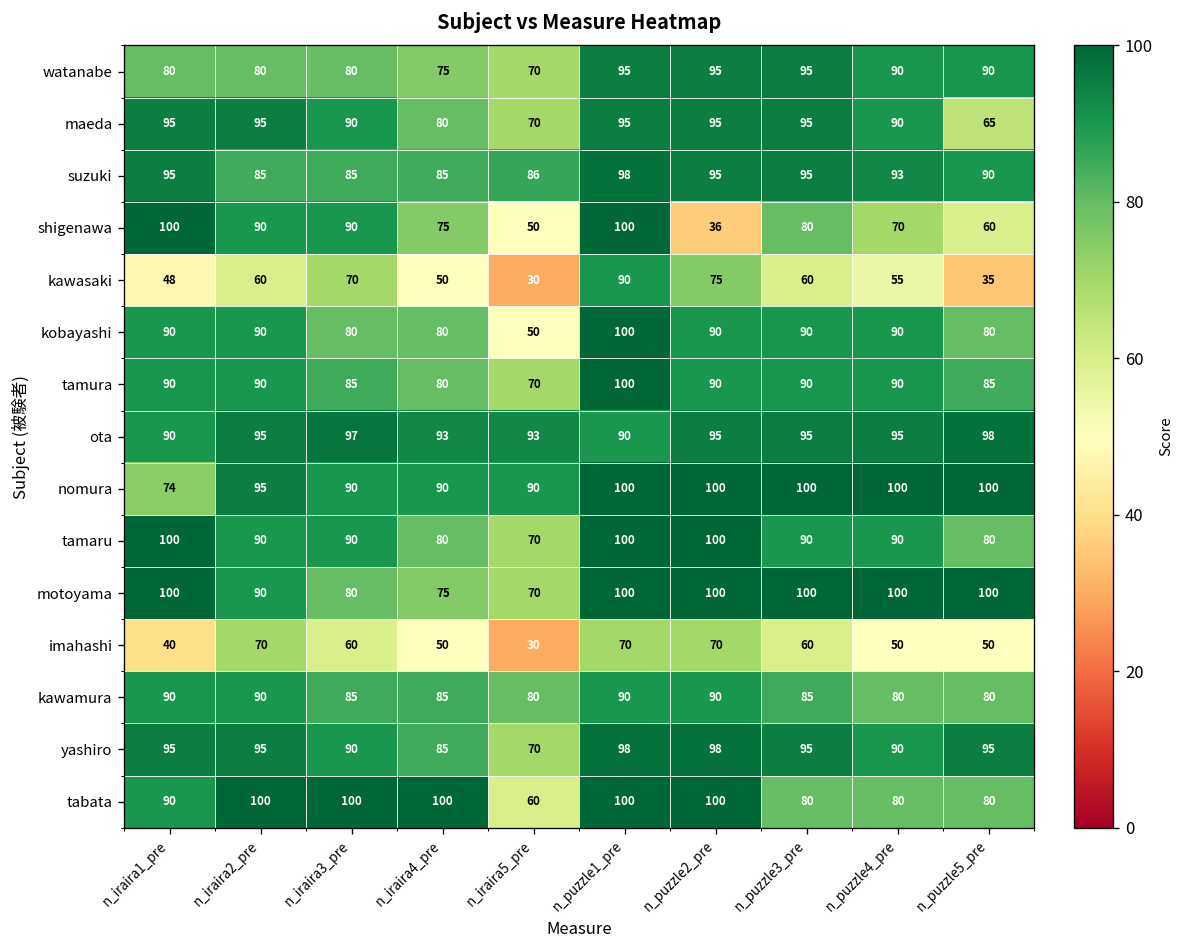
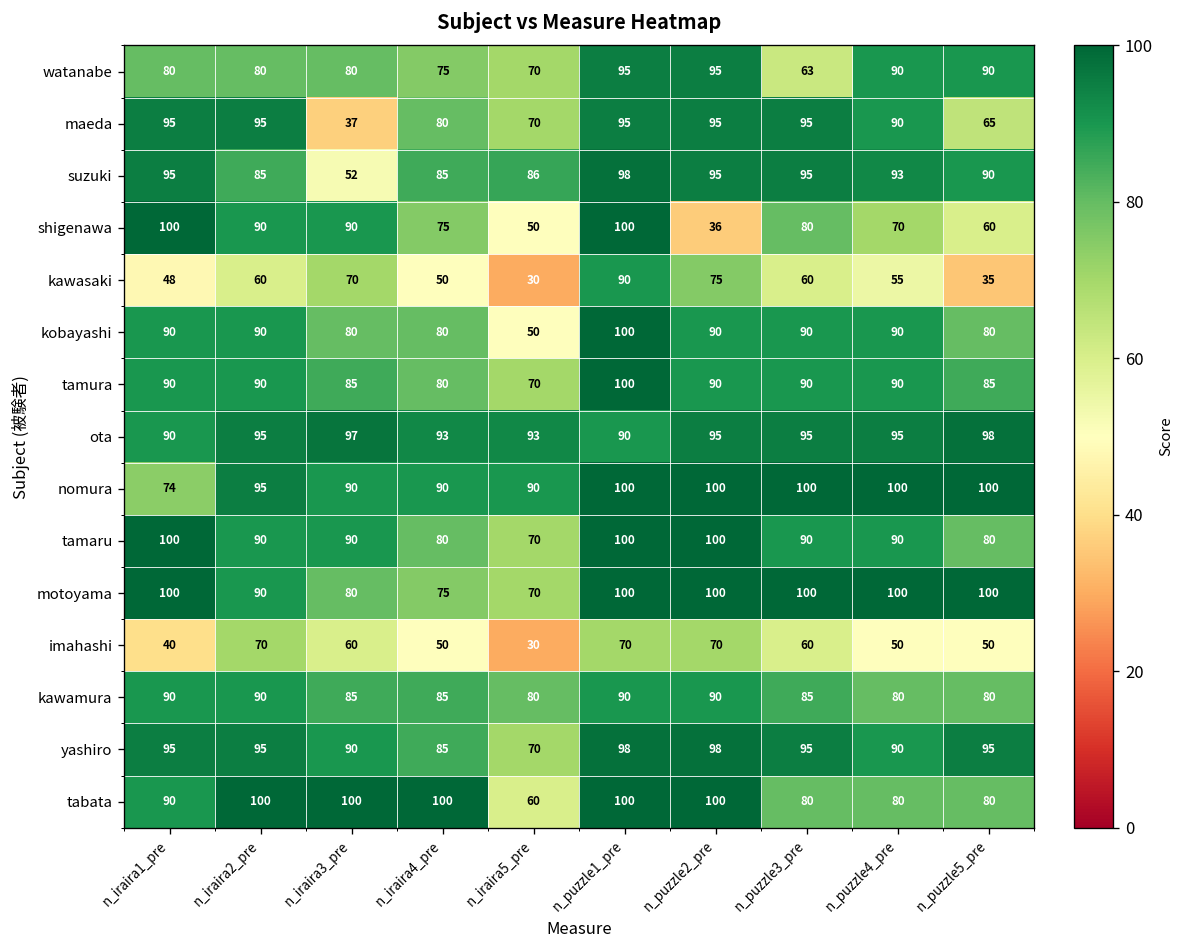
watanabe, n_puzzle3_pre: 95 -> 63
maeda, n_iraira3_pre: 90 -> 37
suzuki, n_iraira3_pre: 85 -> 52
